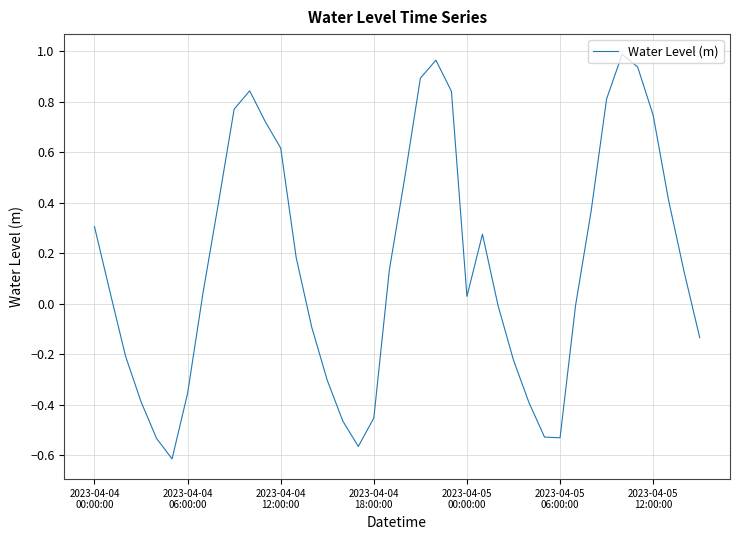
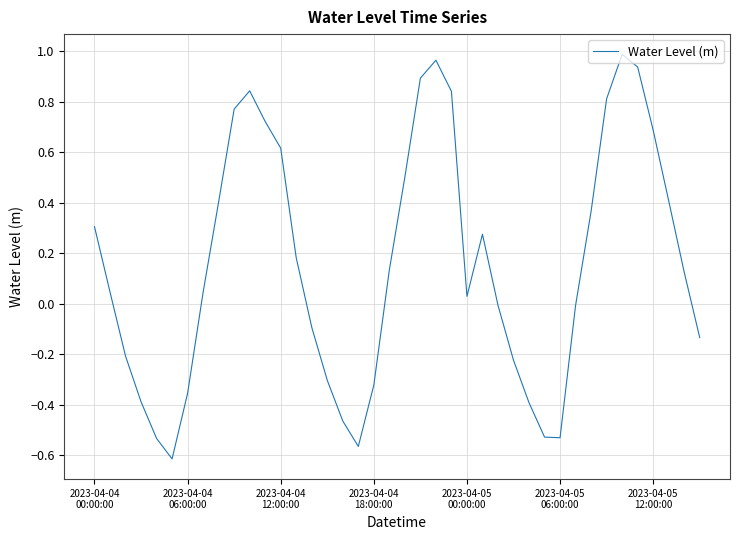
2023-04-04 18:00:00: -0.45 -> -0.32
2023-04-05 12:00:00: 0.75 -> 0.69
